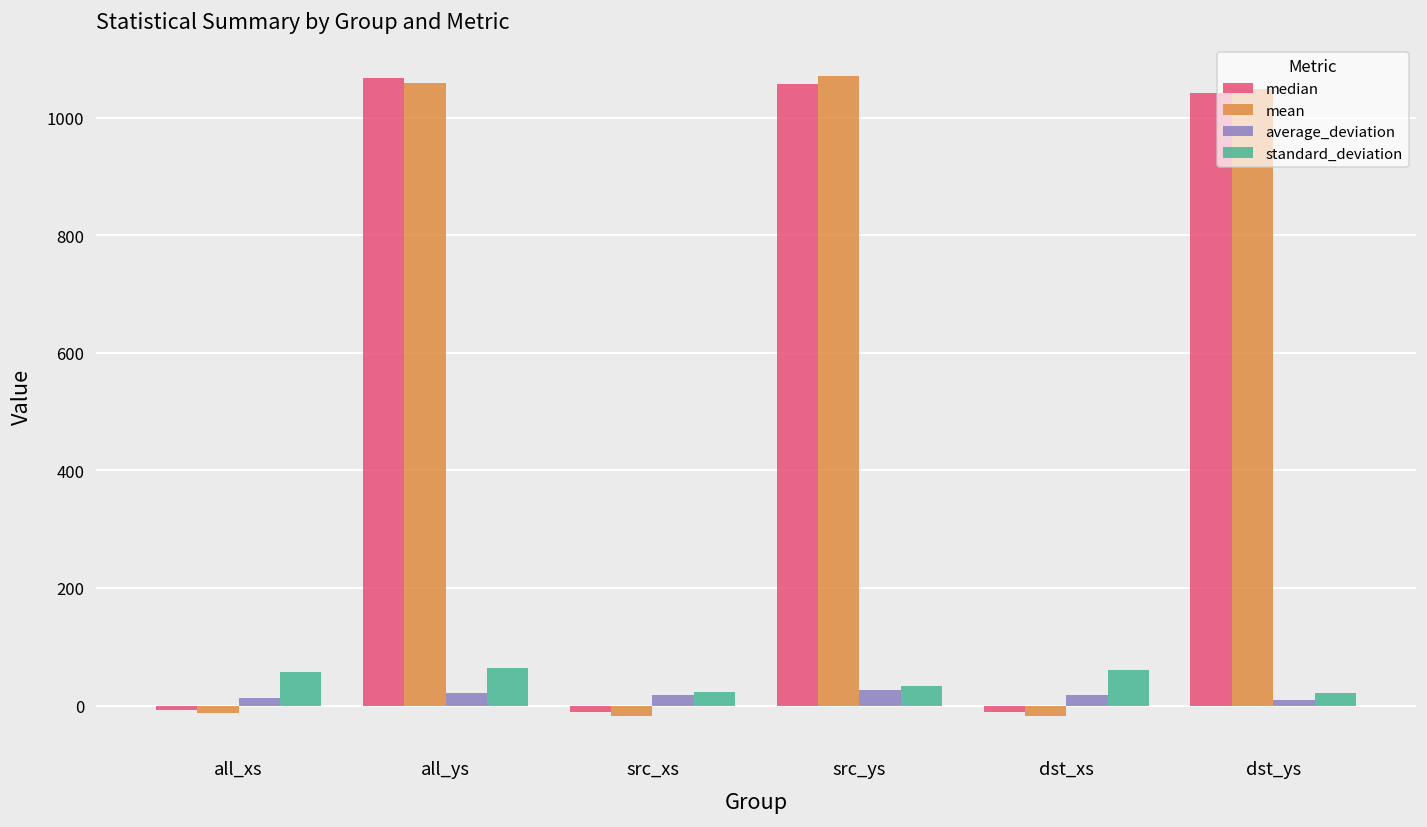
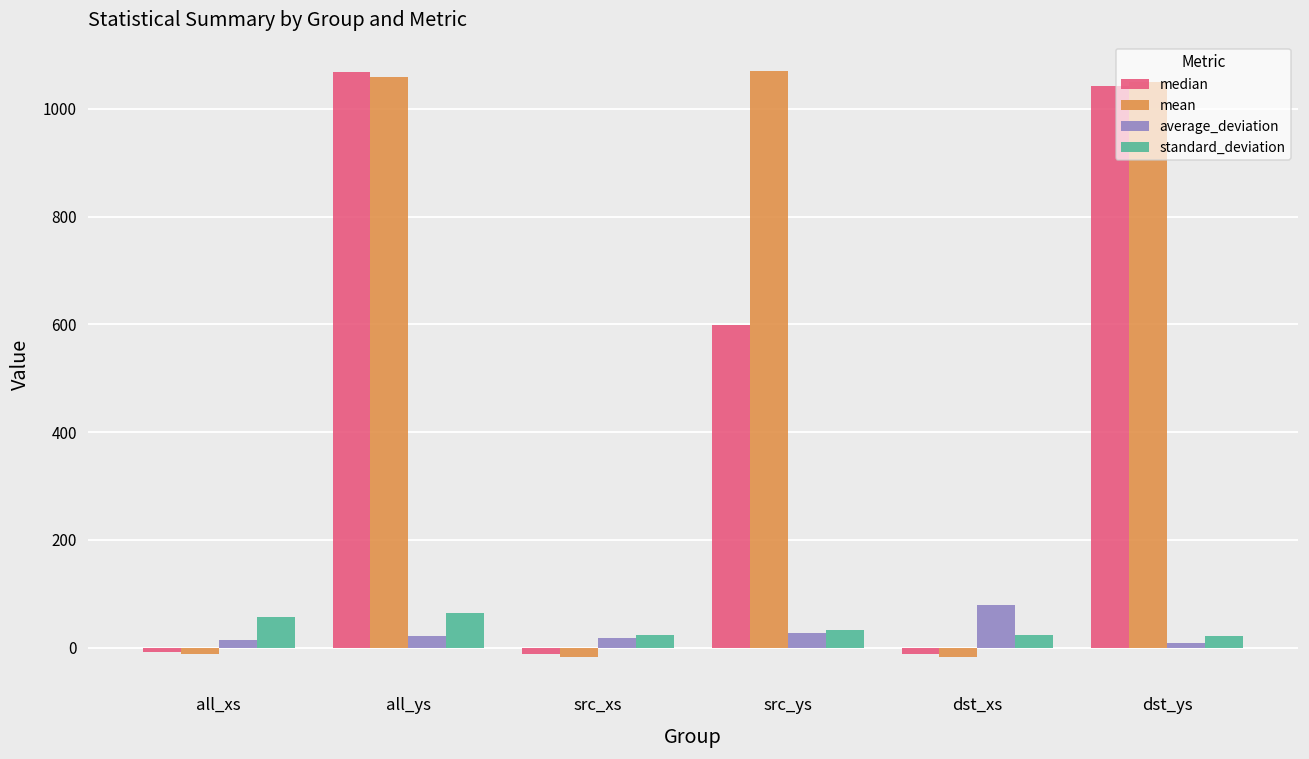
median, src_ys: 1060 -> 600
average_deviation, dst_xs: 20 -> 80
standard_deviation, dst_xs: 60 -> 20
